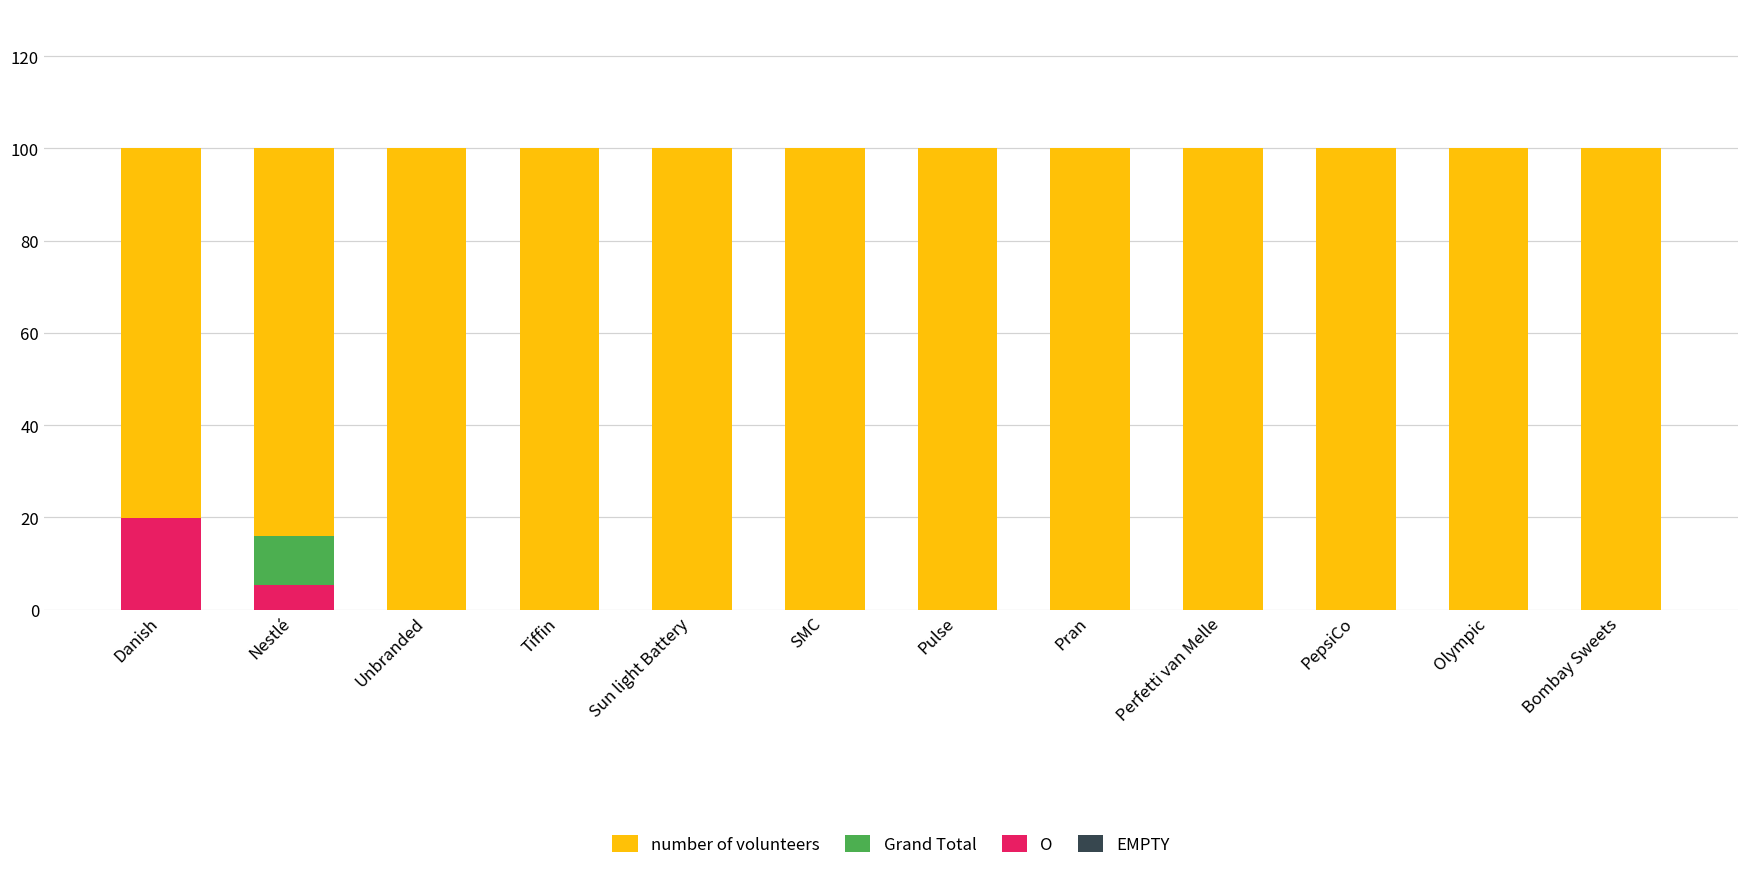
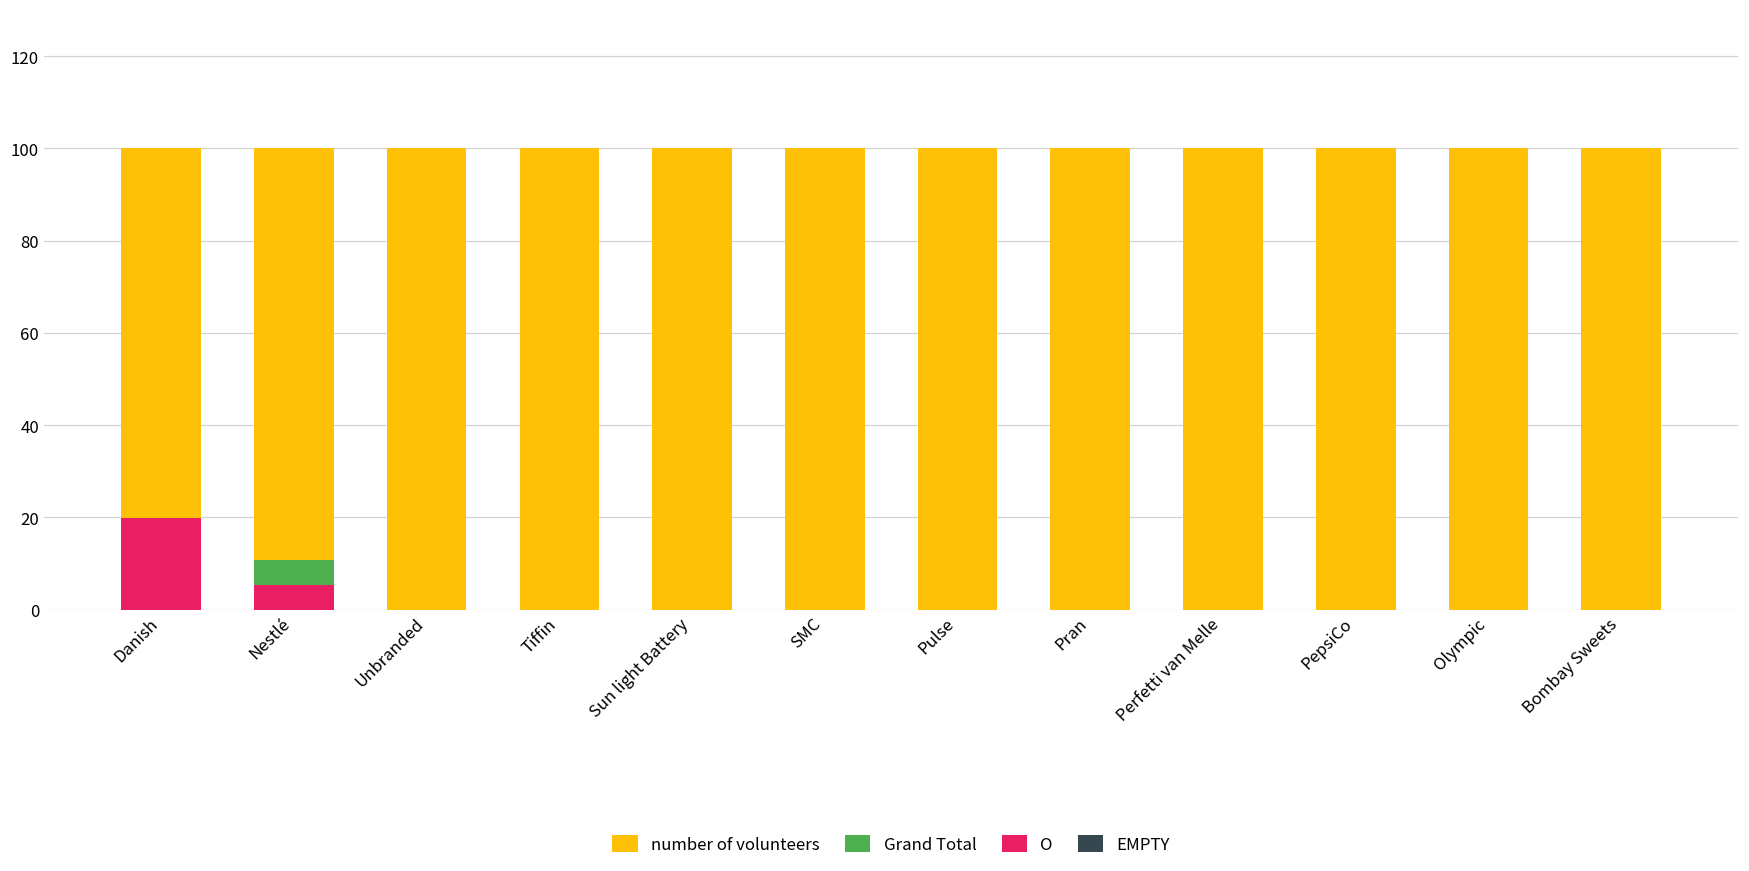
Grand Total, Nestlé: 16 -> 11
